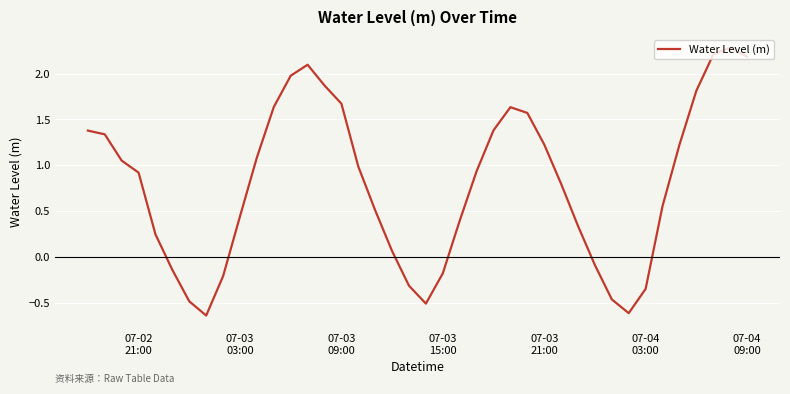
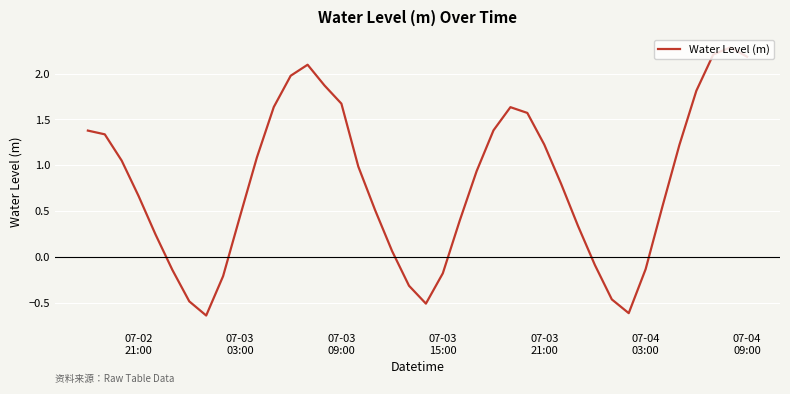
07-02 21:00: 0.9 -> 0.7
07-04 03:00: -0.4 -> -0.1
